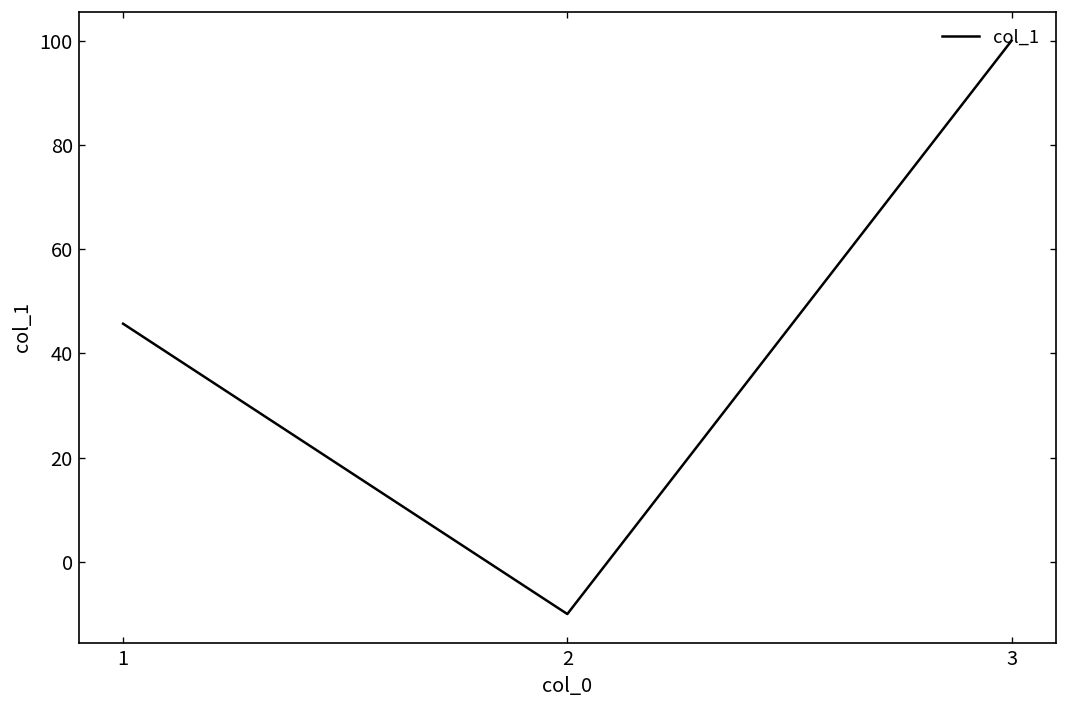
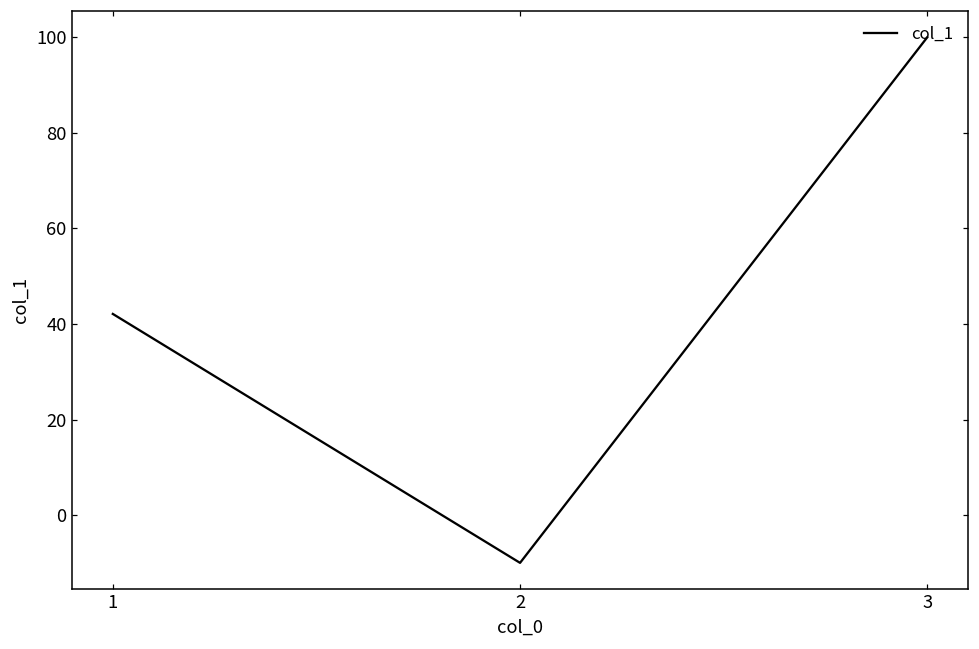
1: 46 -> 42
